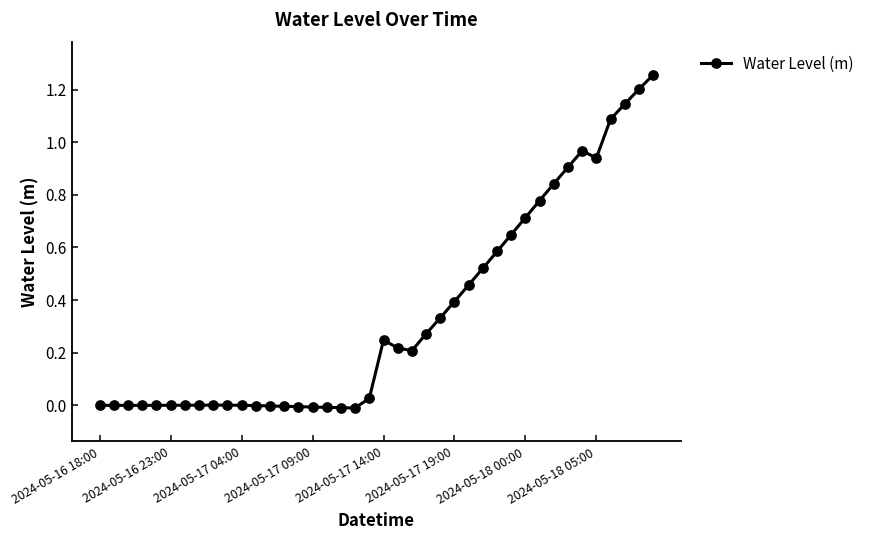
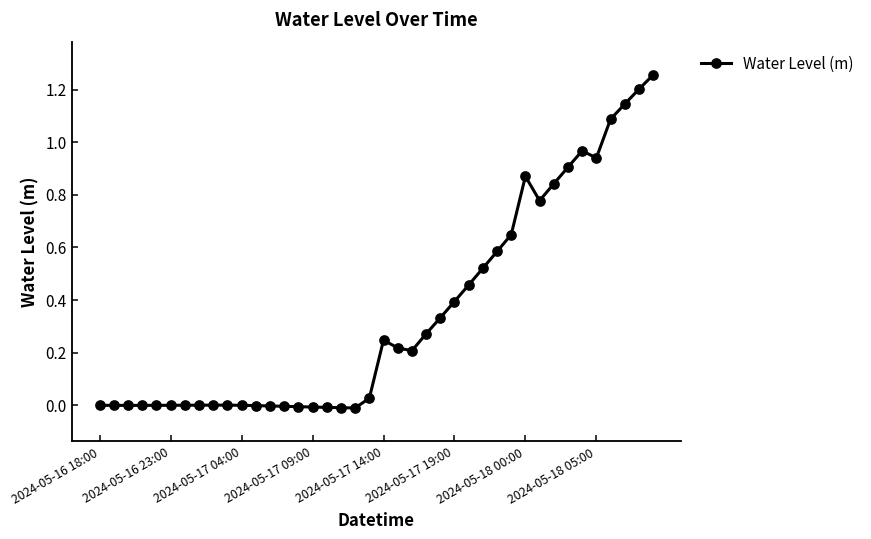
2024-05-18 00:00: 0.71 -> 0.87
